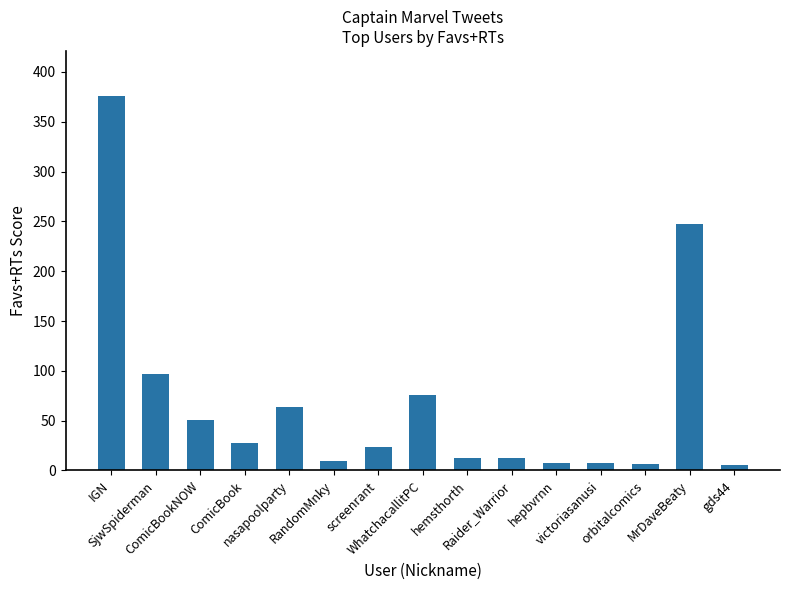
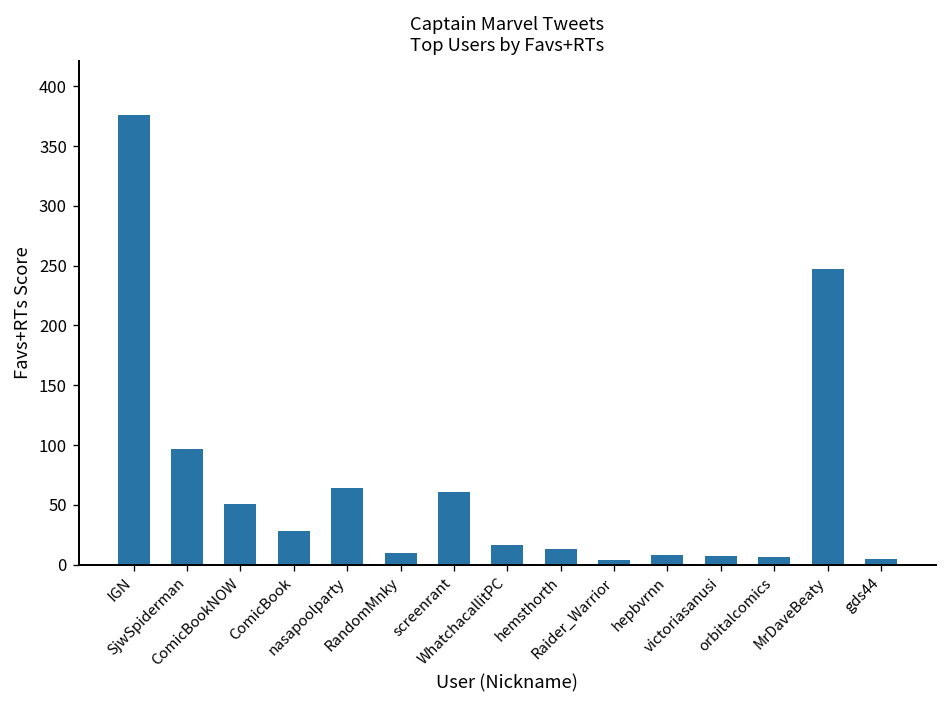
screenrant: 20 -> 60
WhatchacallitPC: 80 -> 20
Raider_Warrior: 10 -> 0
